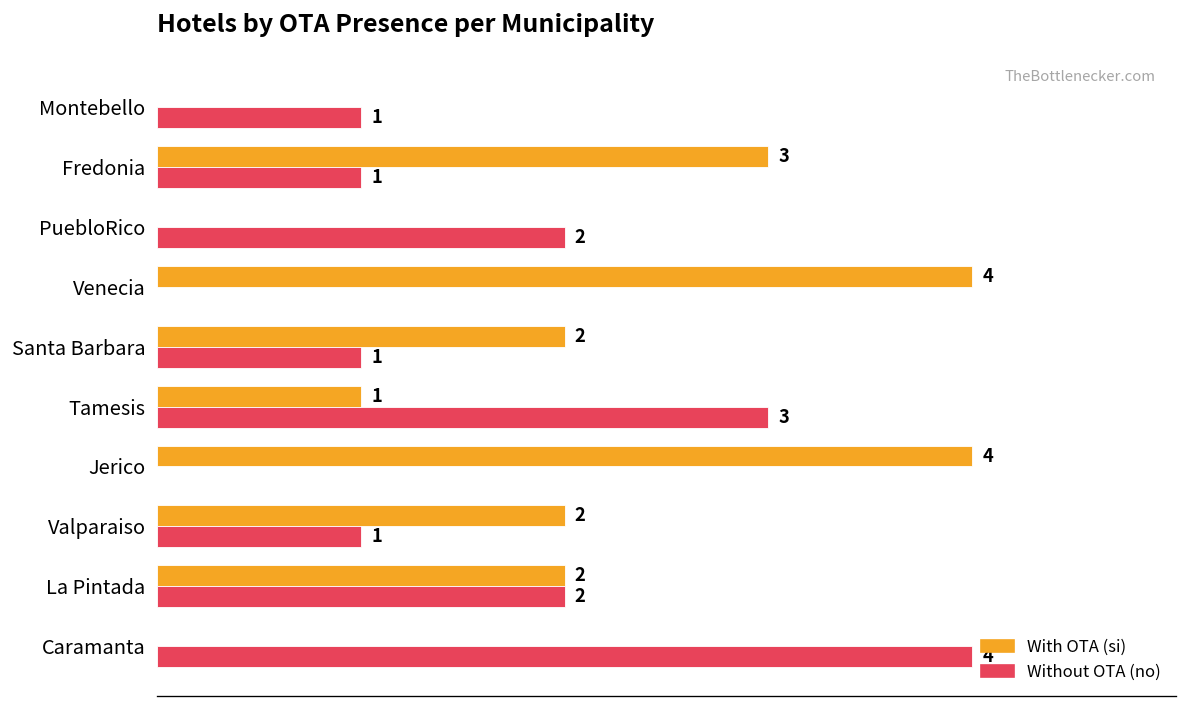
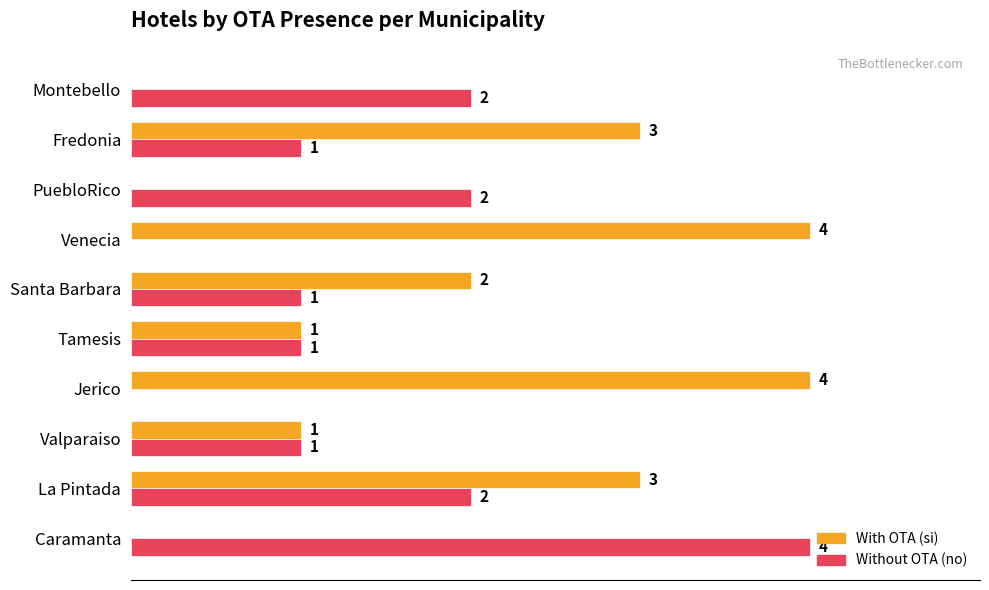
Without OTA (no), Montebello: 1 -> 2
Without OTA (no), Tamesis: 3 -> 1
With OTA (si), Valparaiso: 2 -> 1
With OTA (si), La Pintada: 2 -> 3
